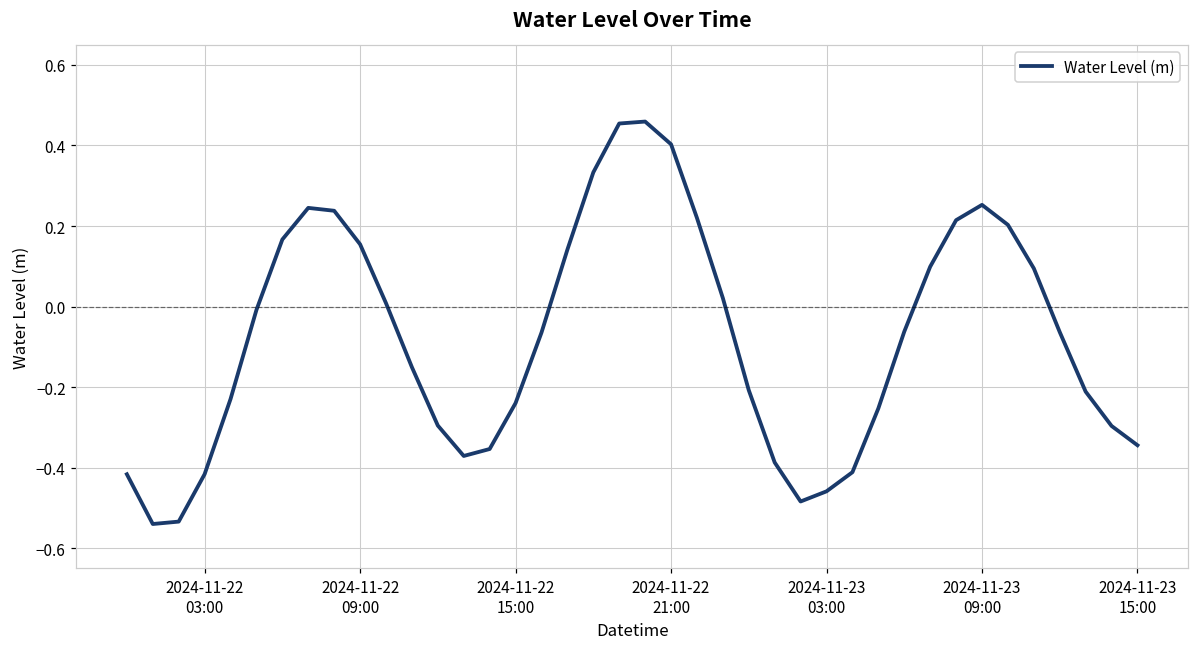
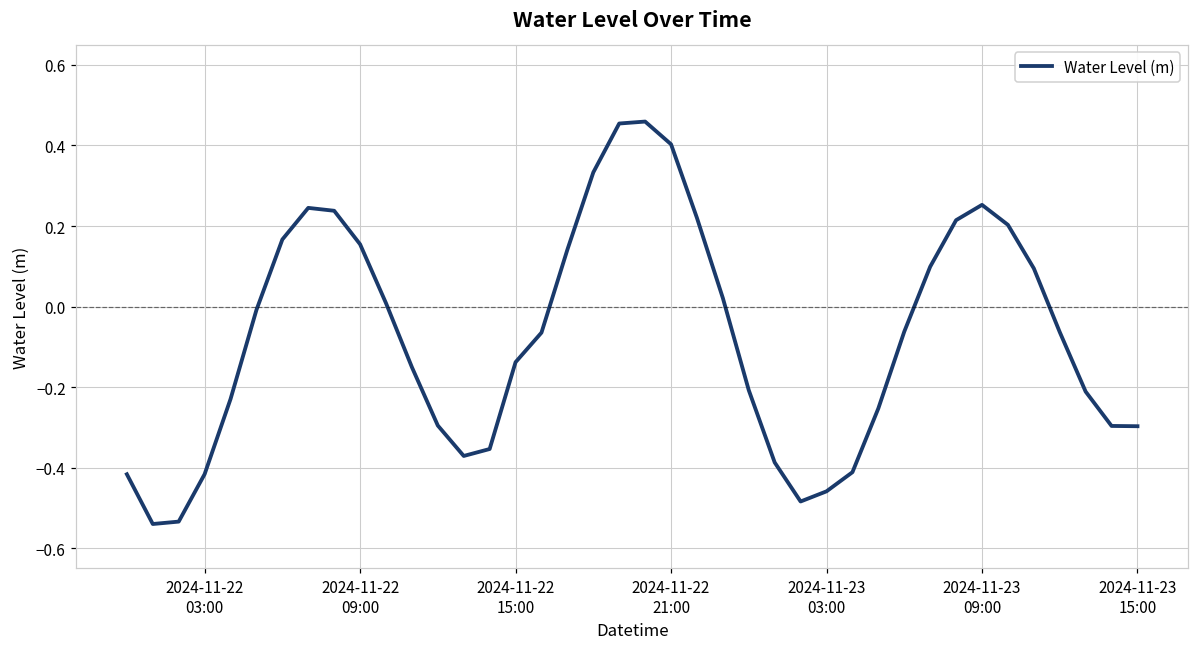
2024-11-22 15:00: -0.24 -> -0.14
2024-11-23 15:00: -0.34 -> -0.30
